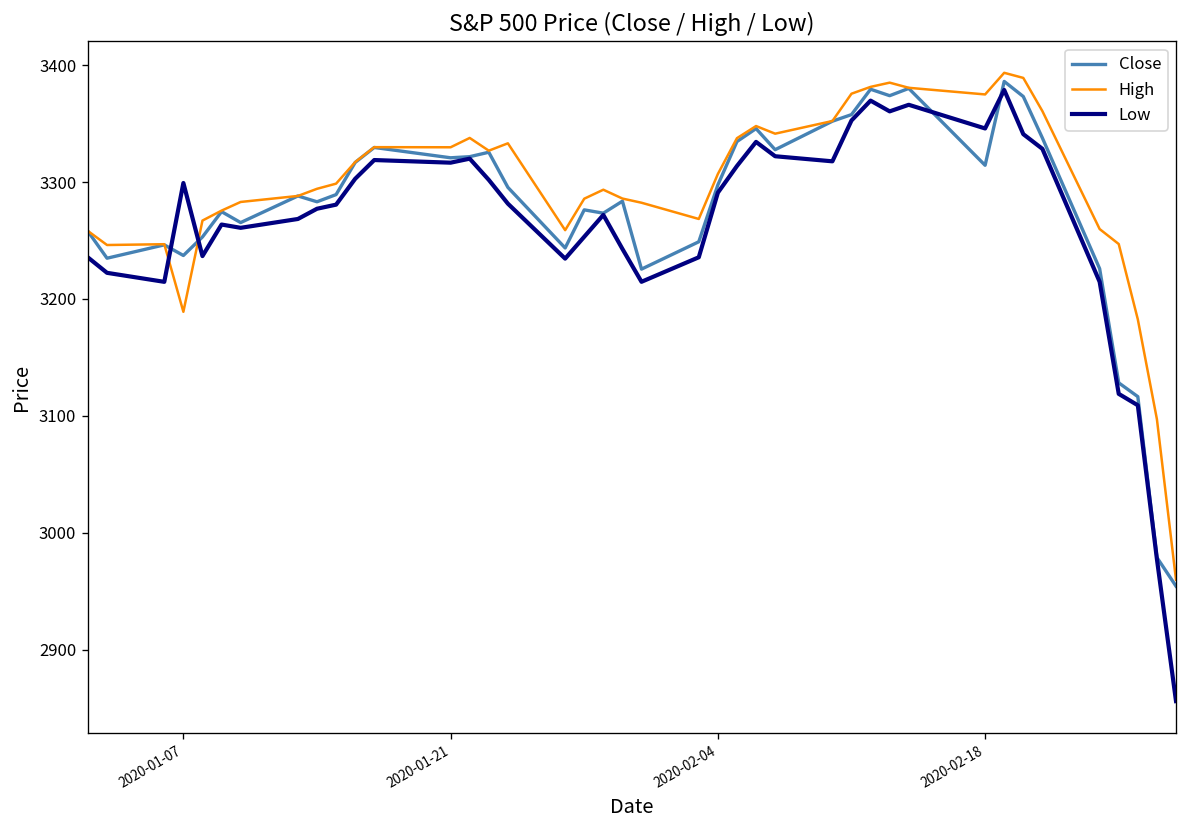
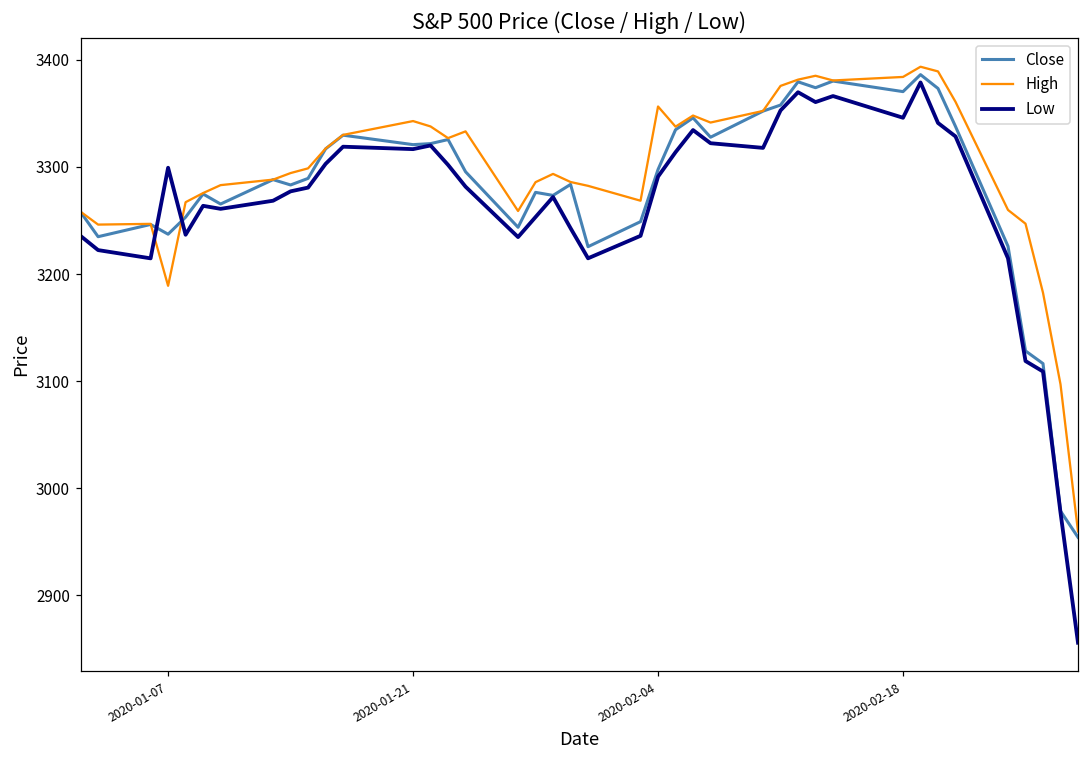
High, 2020-01-21: 3330 -> 3340
High, 2020-02-04: 3310 -> 3360
Close, 2020-02-18: 3310 -> 3370
High, 2020-02-18: 3375 -> 3384
